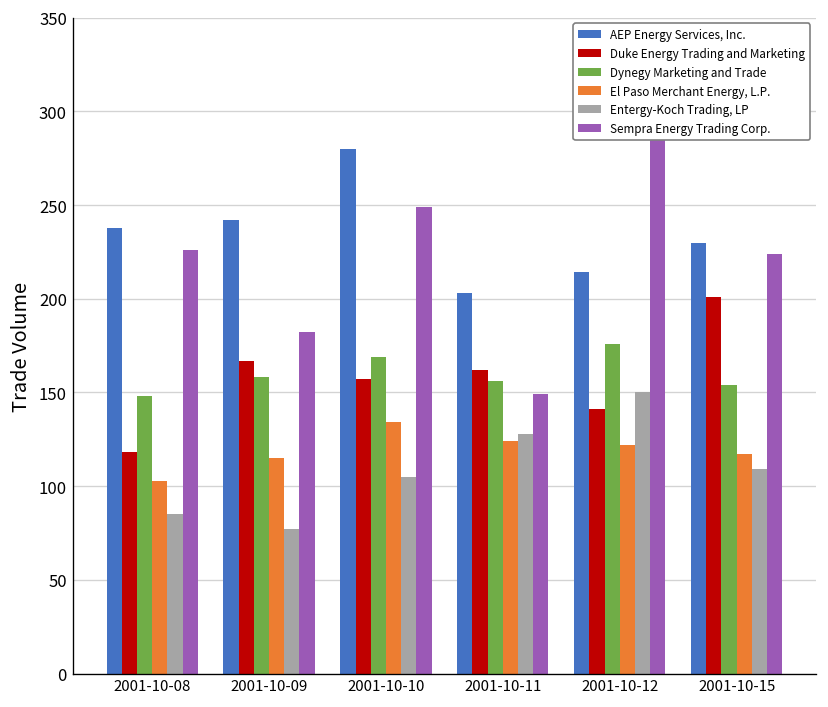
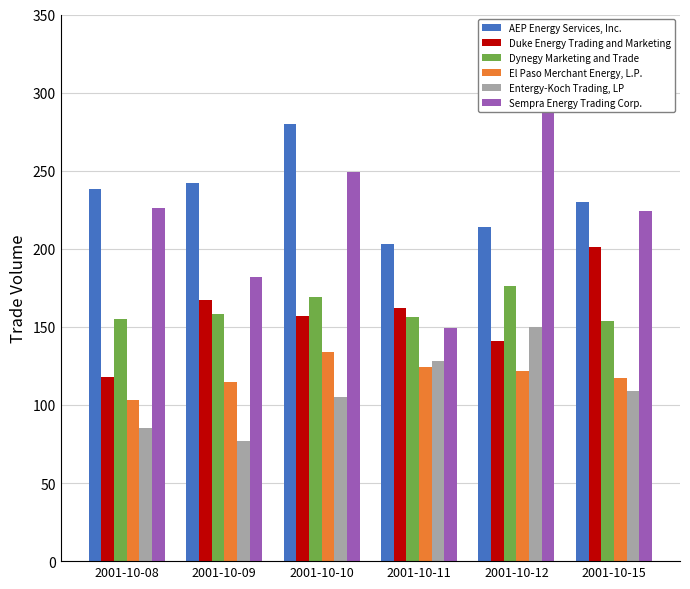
Dynegy Marketing and Trade, 2001-10-08: 148 -> 155
